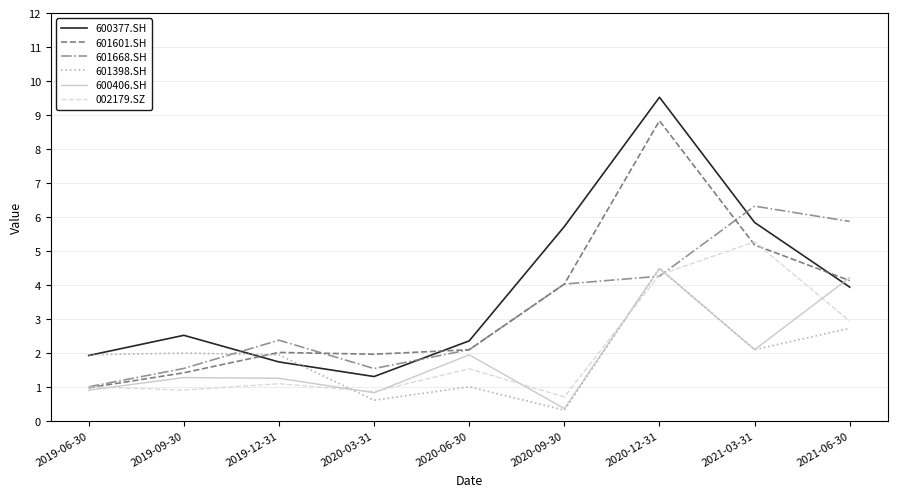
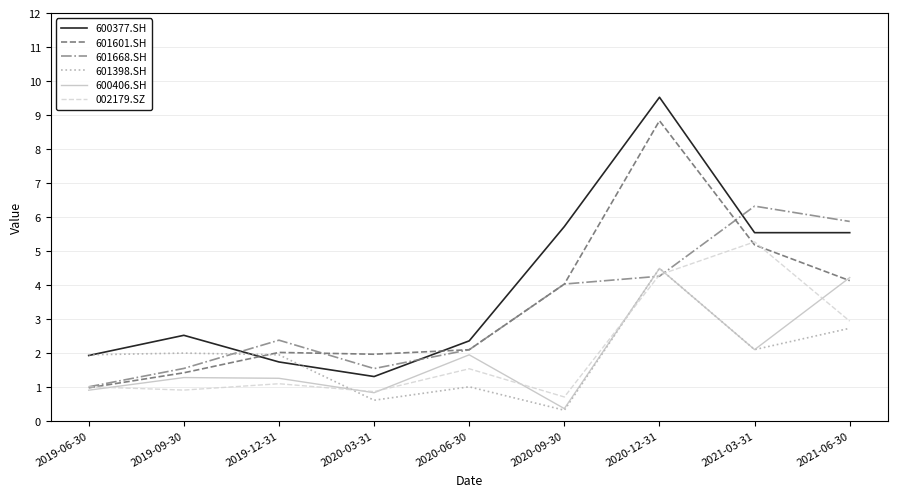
600377.SH, 2021-03-31: 5.9 -> 5.6
600377.SH, 2021-06-30: 4.0 -> 5.6
